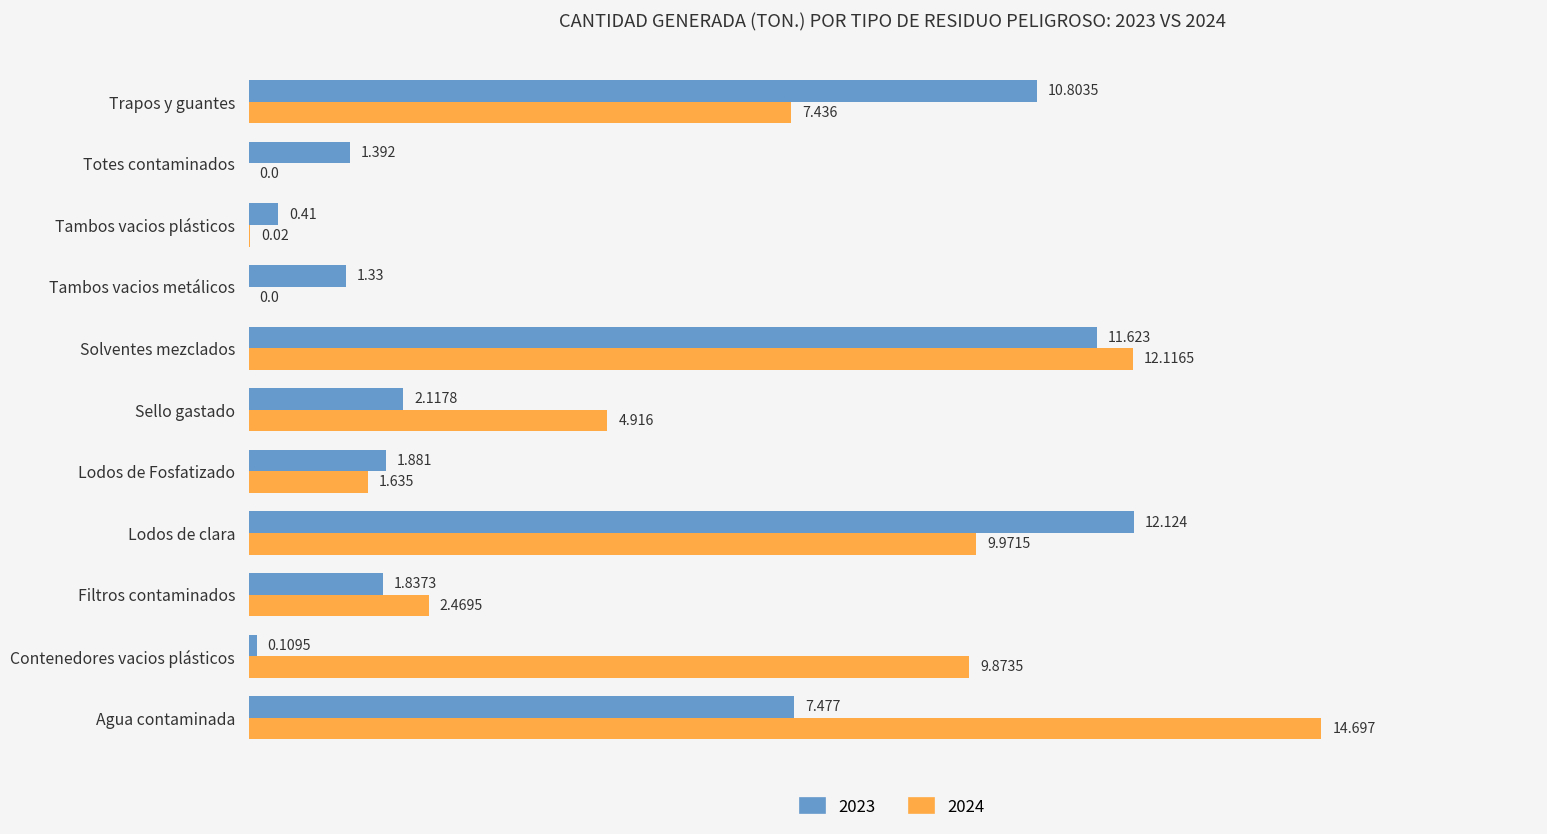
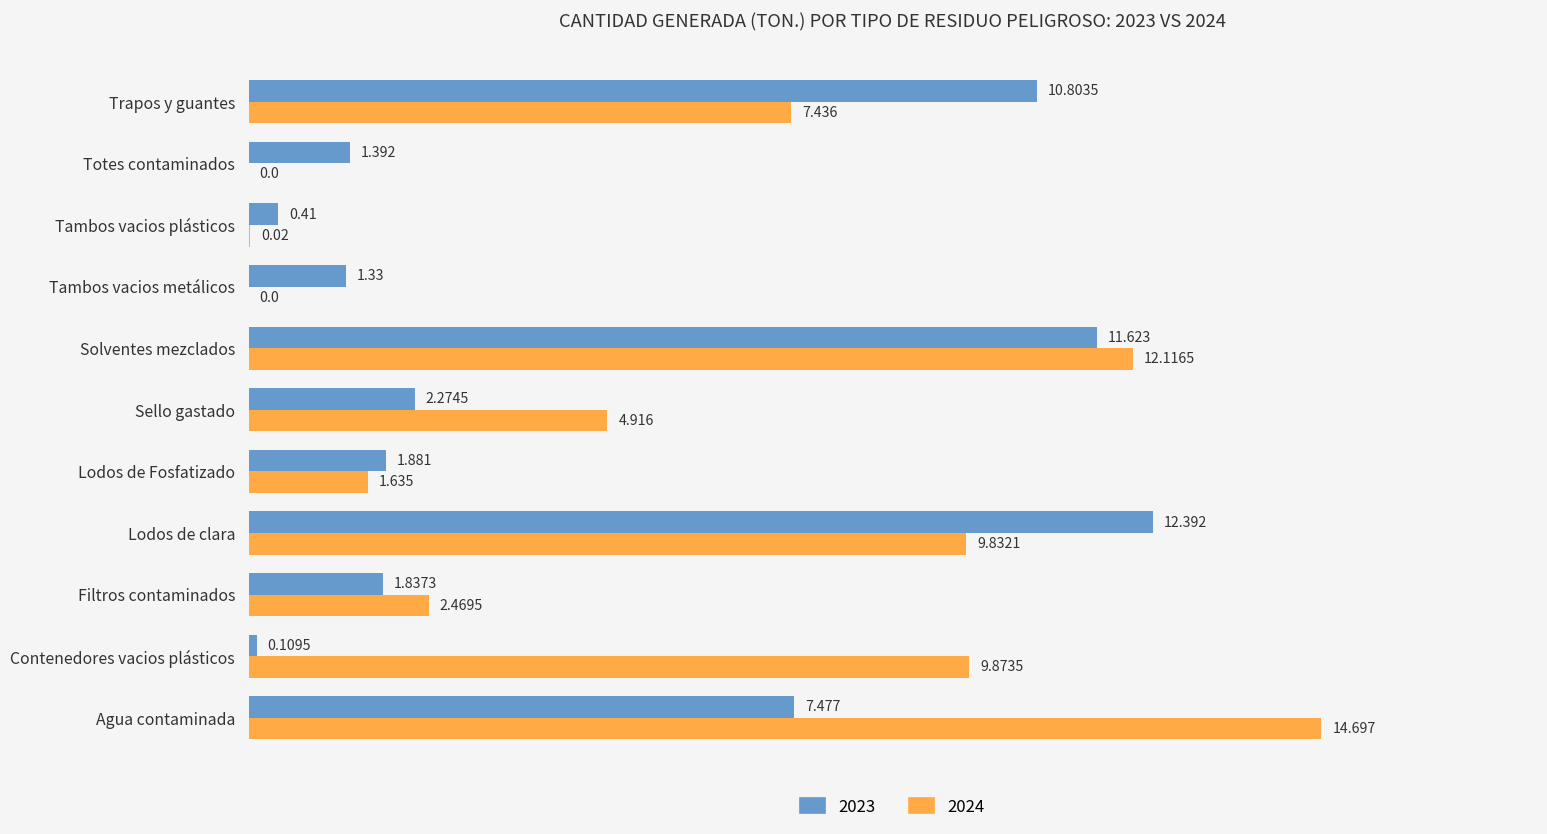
2023, Sello gastado: 2.1178 -> 2.2745
2023, Lodos de clara: 12.124 -> 12.392
2024, Lodos de clara: 9.9715 -> 9.8321
